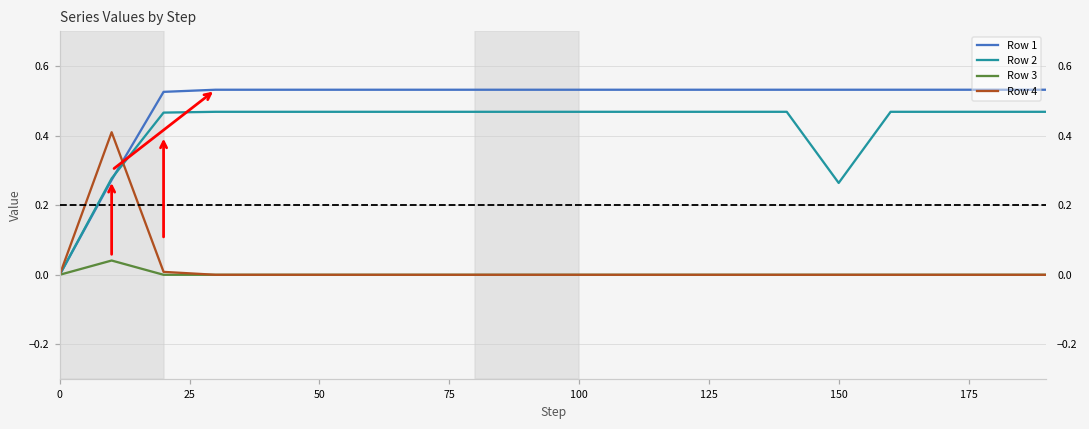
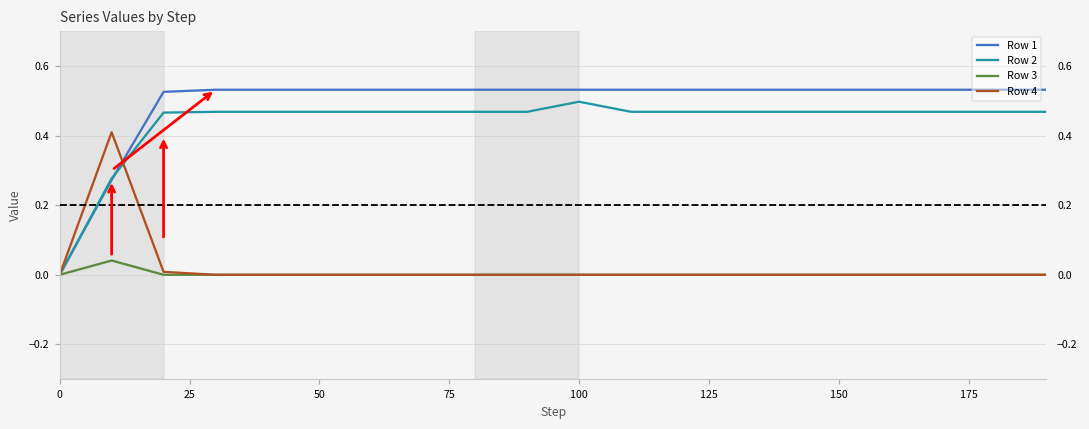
Row 2, 100: 0.47 -> 0.50
Row 2, 150: 0.26 -> 0.47
